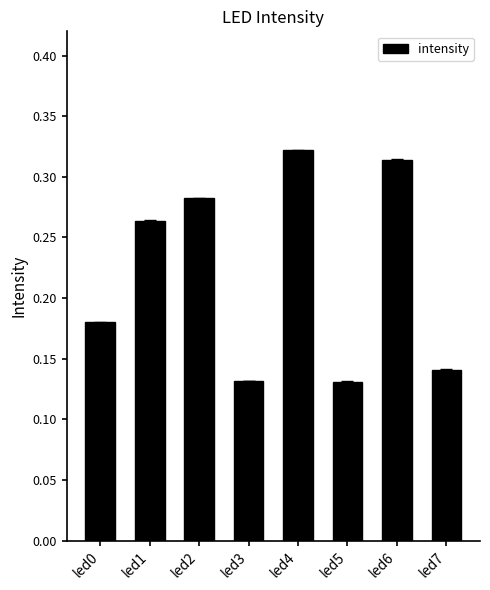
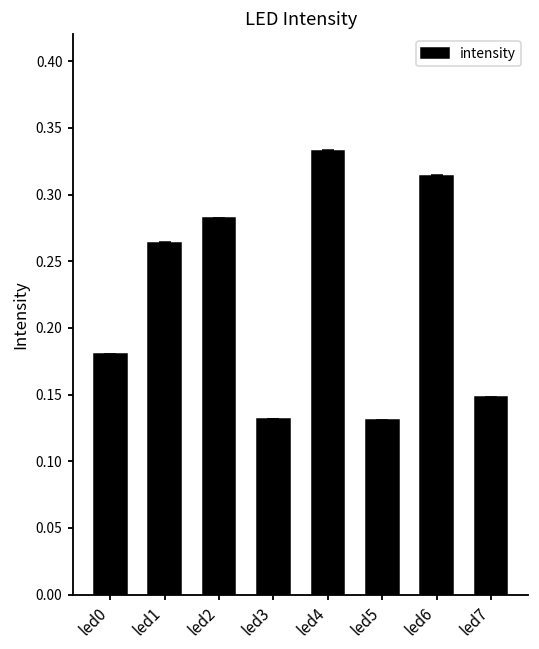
intensity, led4: 0.322 -> 0.333
intensity, led7: 0.141 -> 0.148
